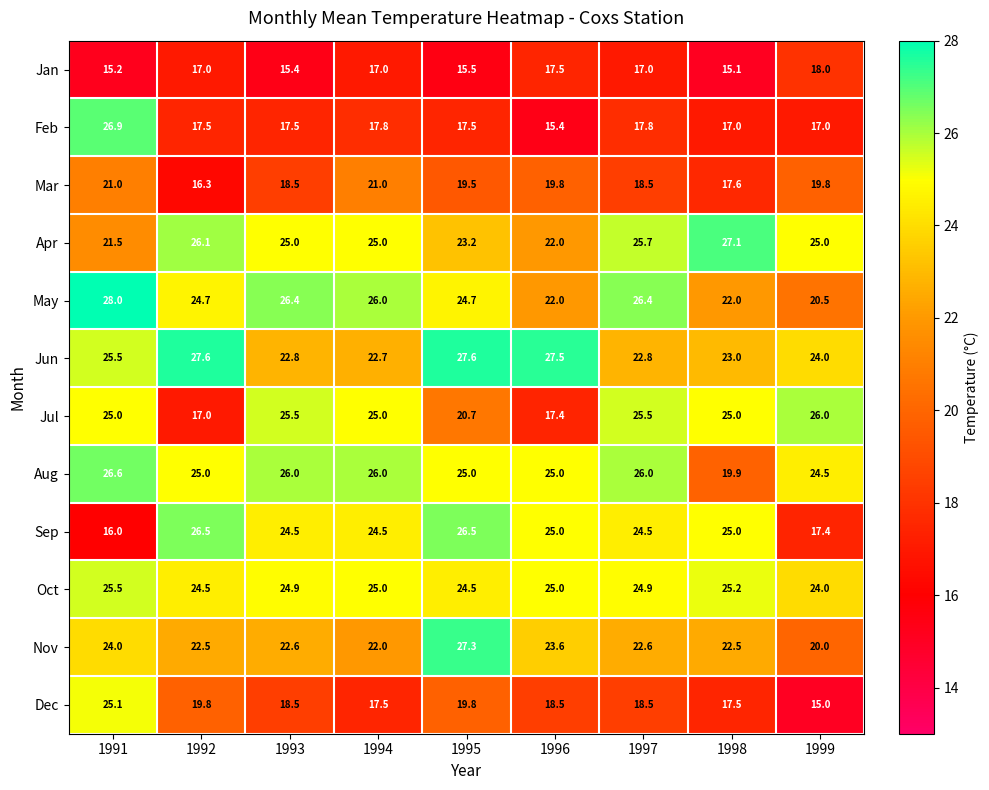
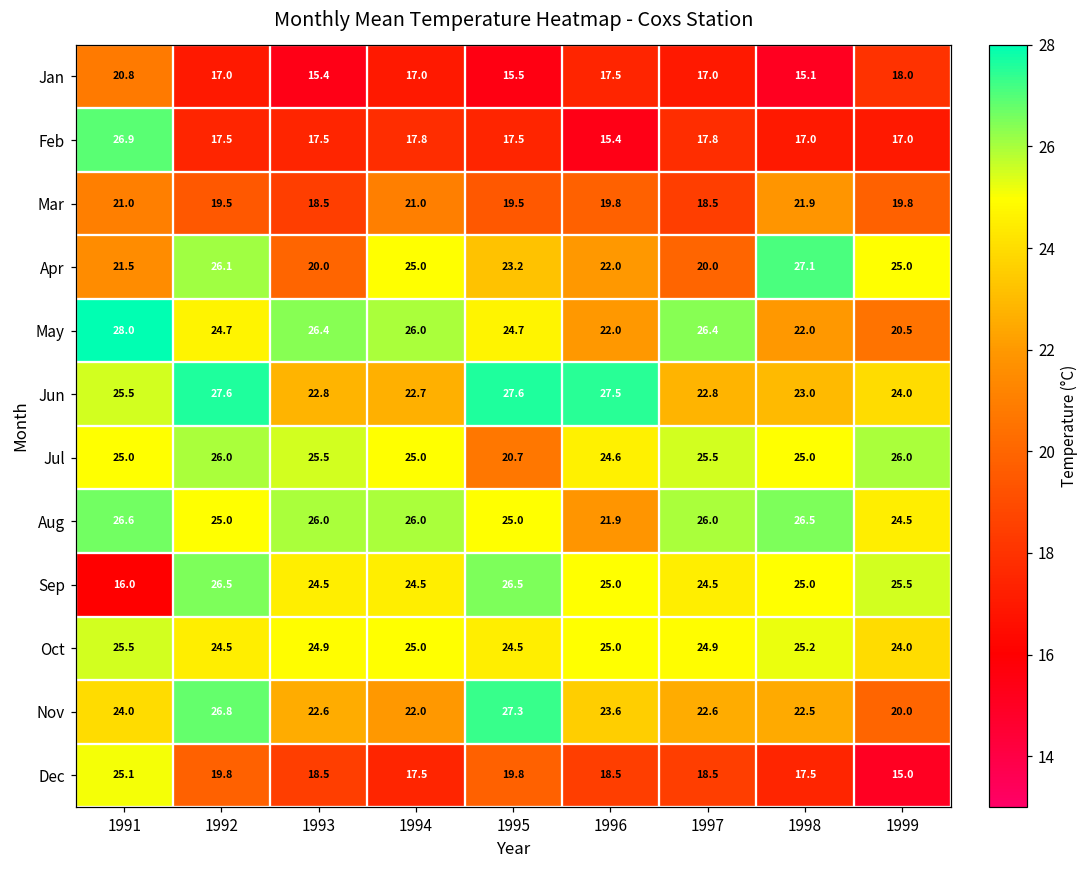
Jan, 1991: 15.2 -> 20.8
Mar, 1992: 16.3 -> 19.5
Mar, 1998: 17.6 -> 21.9
Apr, 1993: 25.0 -> 20.0
Apr, 1997: 25.7 -> 20.0
Jul, 1992: 17.0 -> 26.0
Jul, 1996: 17.4 -> 24.6
Aug, 1996: 25.0 -> 21.9
Aug, 1998: 19.9 -> 26.5
Sep, 1999: 17.4 -> 25.5
Nov, 1992: 22.5 -> 26.8
